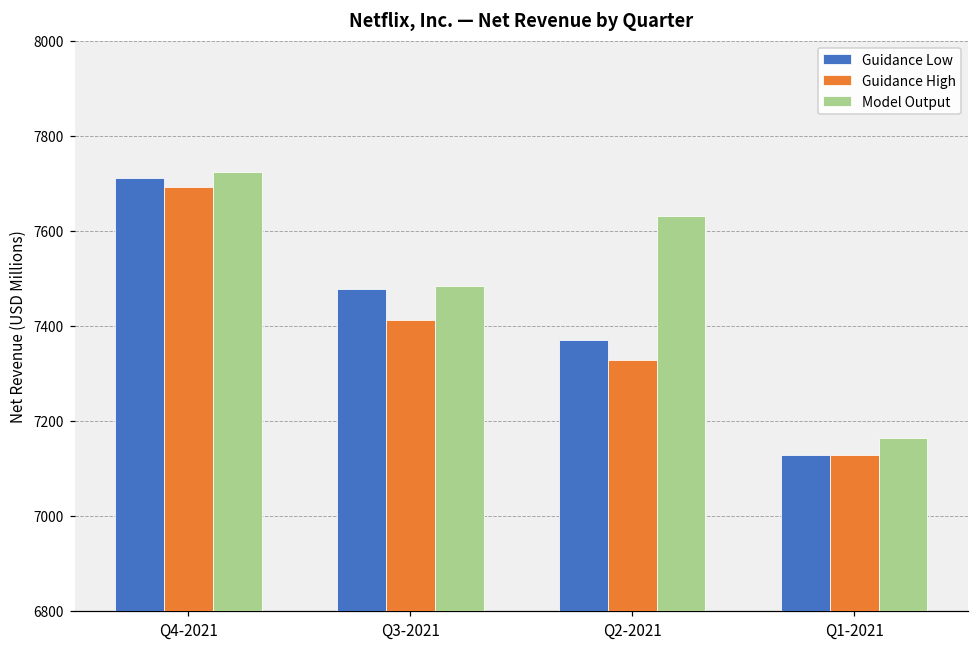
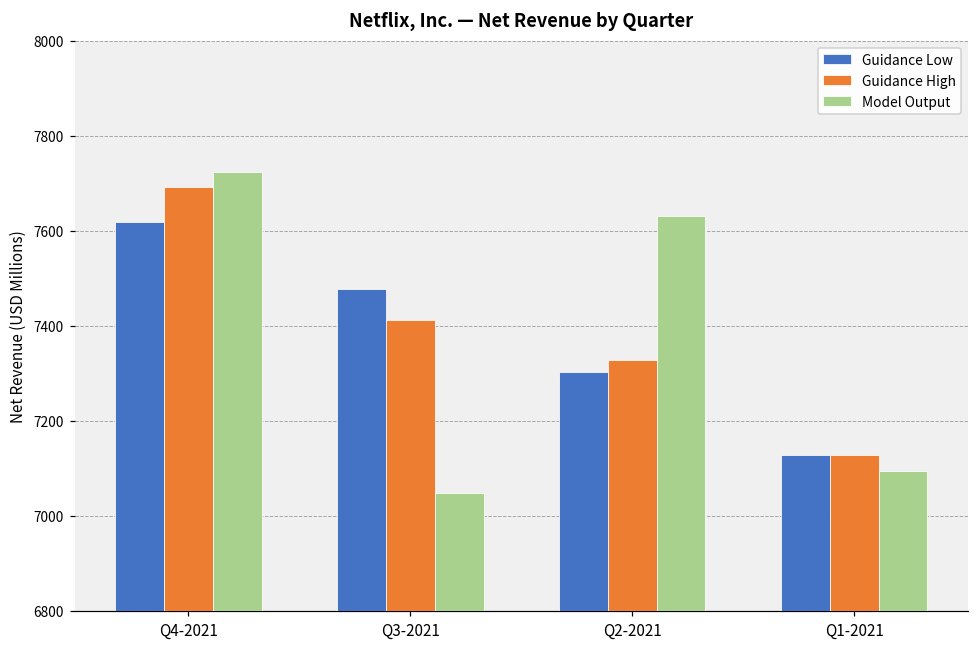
Guidance Low, Q4-2021: 7710 -> 7620
Model Output, Q3-2021: 7480 -> 7050
Guidance Low, Q2-2021: 7370 -> 7300
Model Output, Q1-2021: 7160 -> 7090
